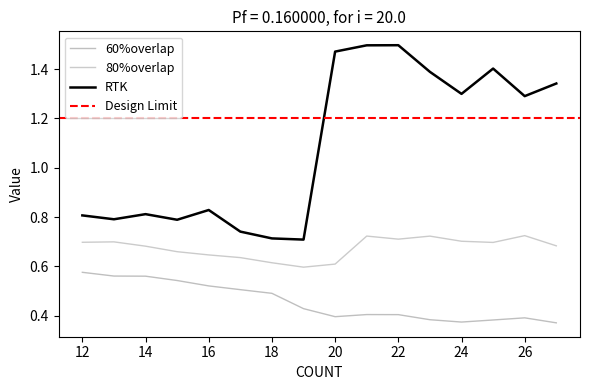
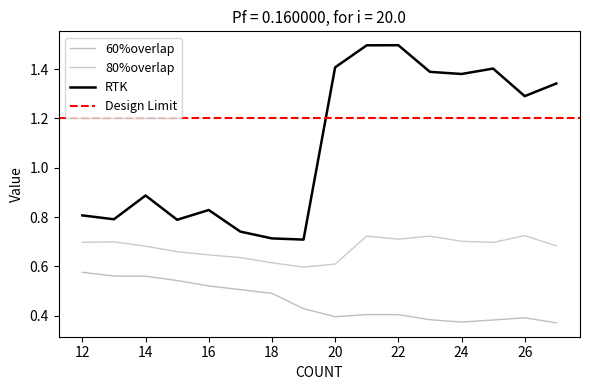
RTK, 14: 0.81 -> 0.89
RTK, 20: 1.47 -> 1.41
RTK, 24: 1.30 -> 1.38
